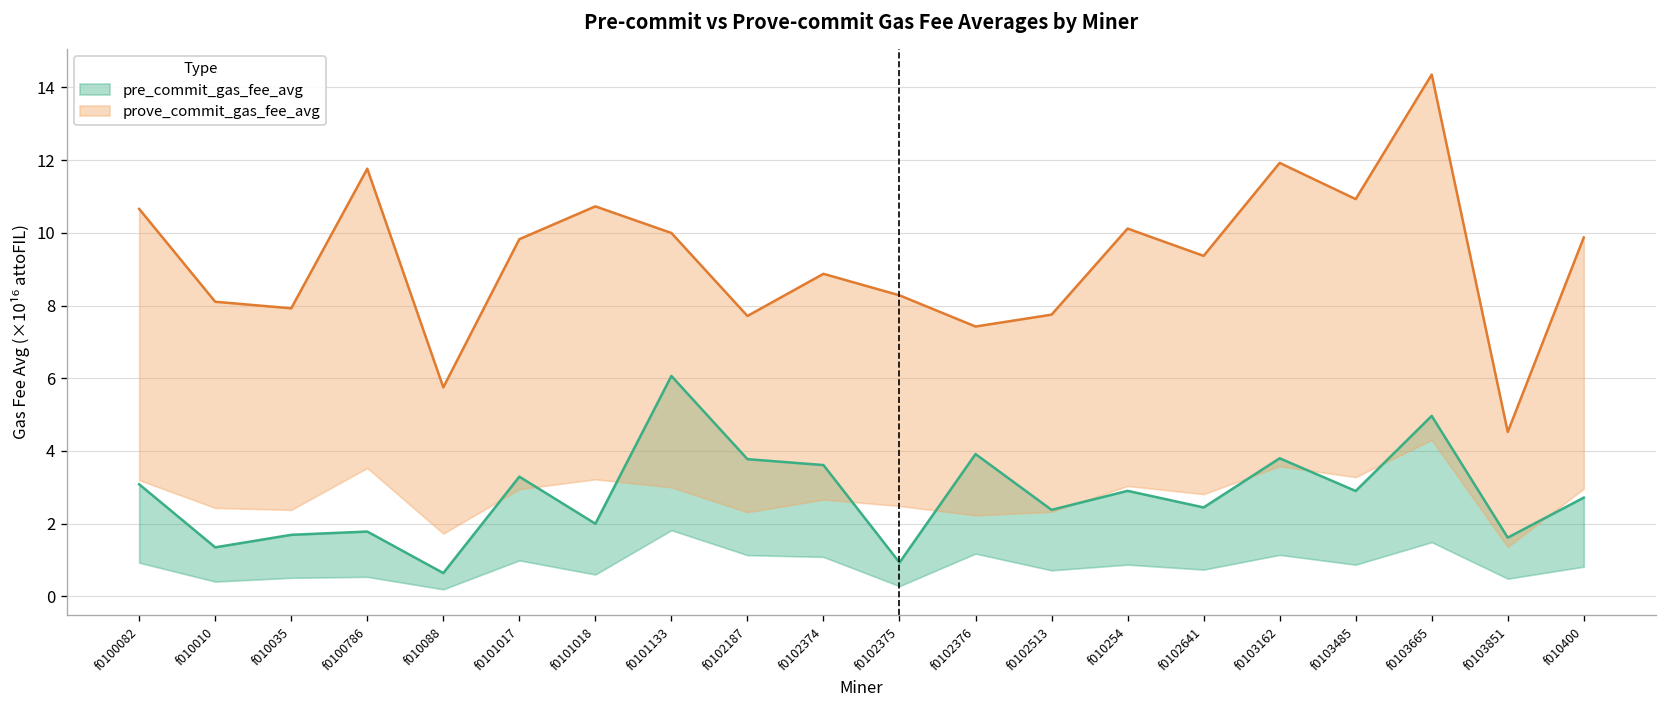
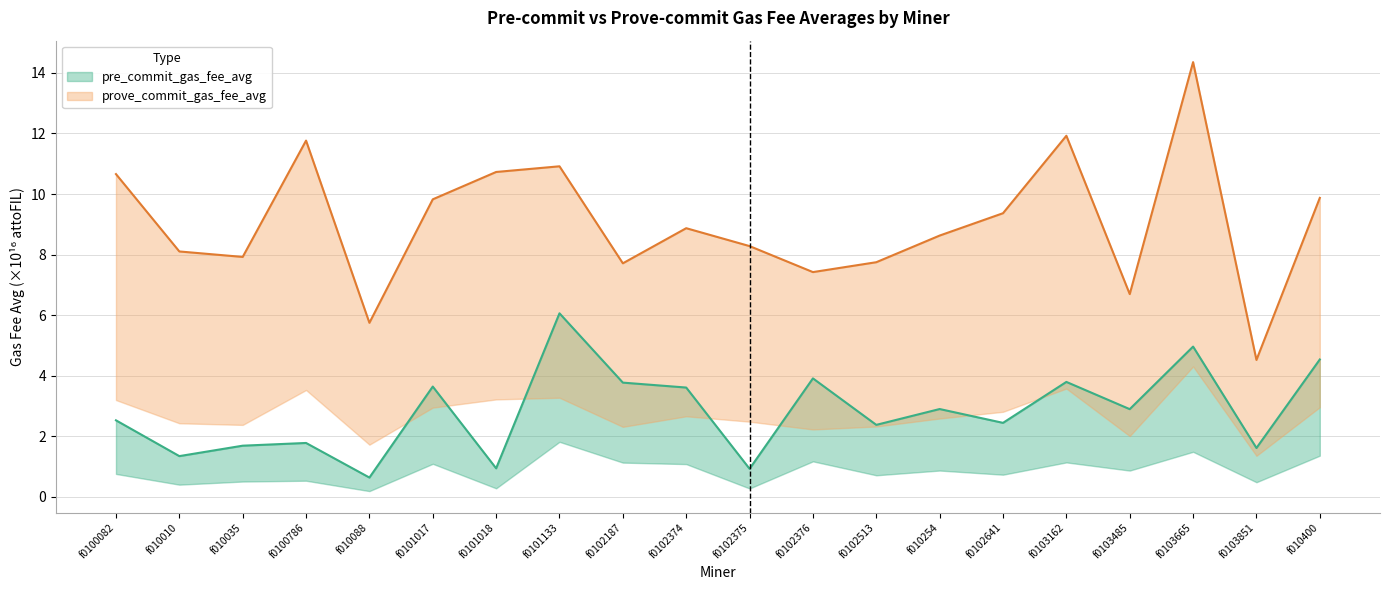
pre_commit_gas_fee_avg, f0100082: 3.1 -> 2.5
pre_commit_gas_fee_avg, f0101017: 3.3 -> 3.6
pre_commit_gas_fee_avg, f0101018: 2.0 -> 0.9
prove_commit_gas_fee_avg, f0101133: 10.0 -> 10.9
prove_commit_gas_fee_avg, f010254: 10.1 -> 8.6
prove_commit_gas_fee_avg, f0103485: 10.9 -> 6.7
pre_commit_gas_fee_avg, f010400: 2.7 -> 4.5
